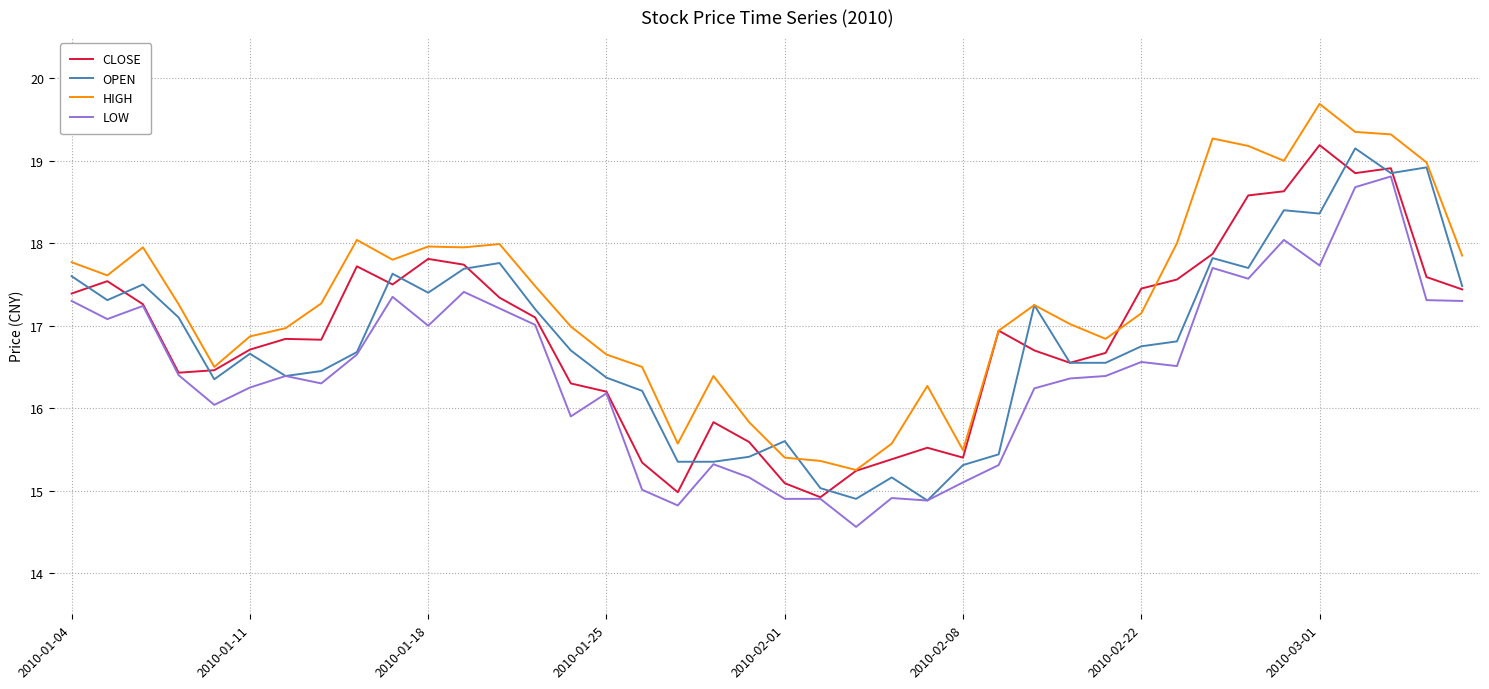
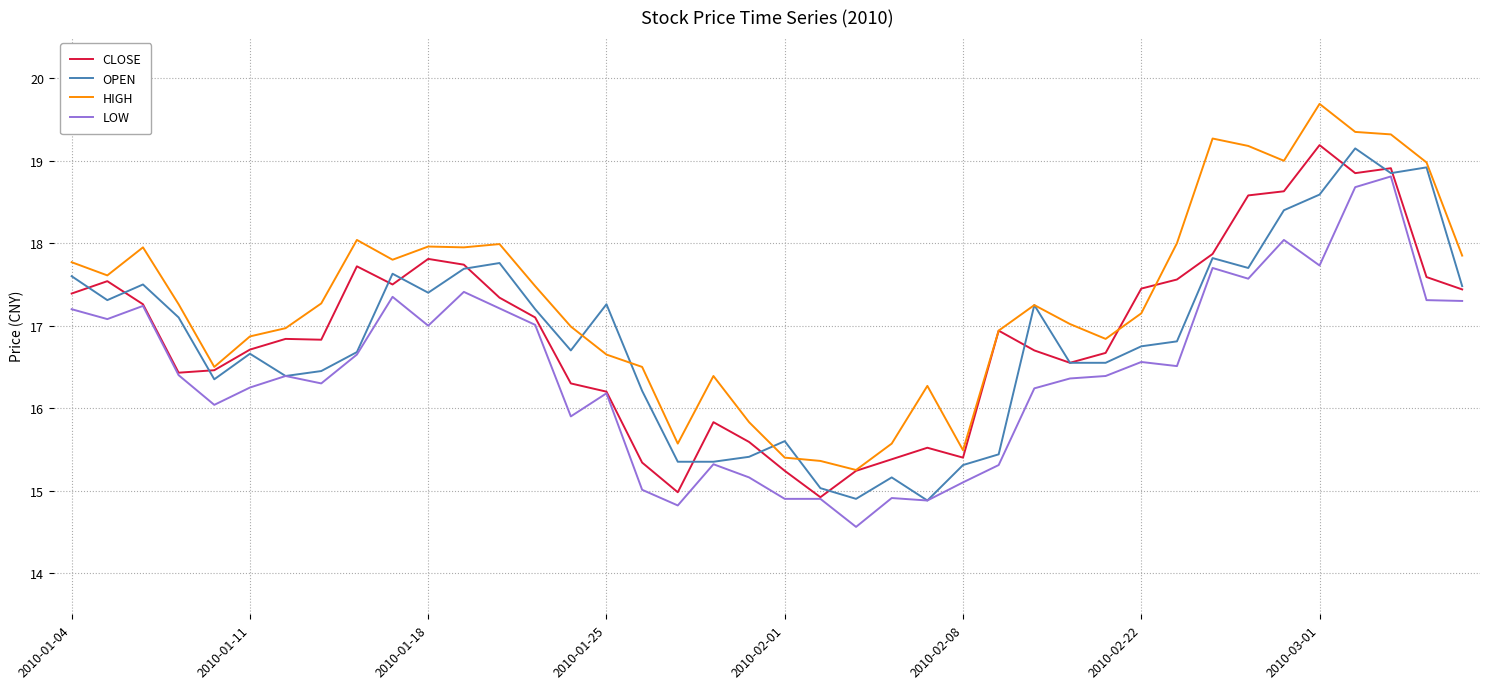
LOW, 2010-01-04: 17.3 -> 17.2
OPEN, 2010-01-25: 16.4 -> 17.3
CLOSE, 2010-02-01: 15.1 -> 15.2
OPEN, 2010-03-01: 18.4 -> 18.6
